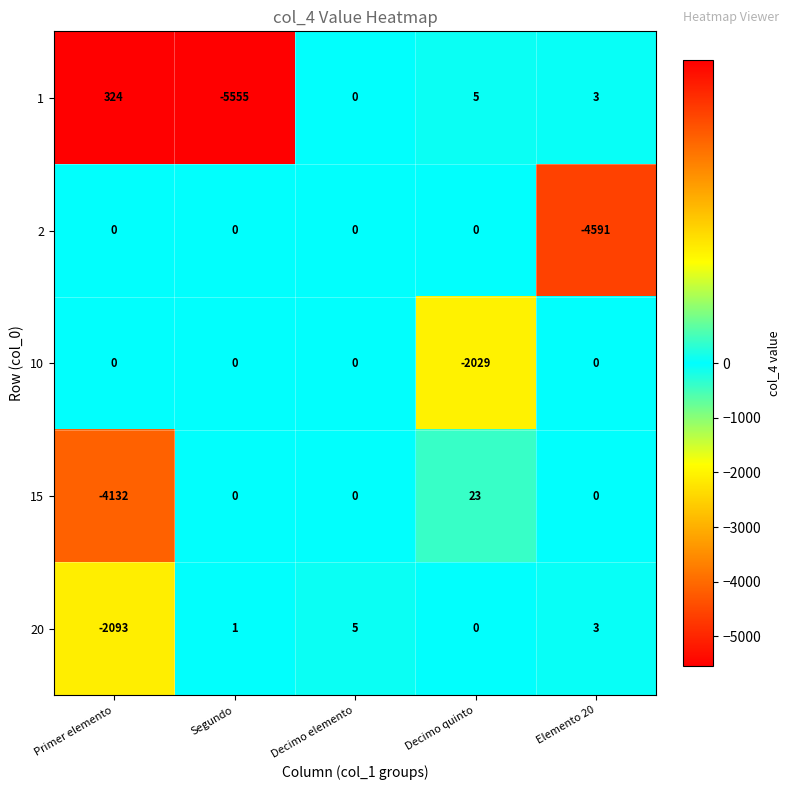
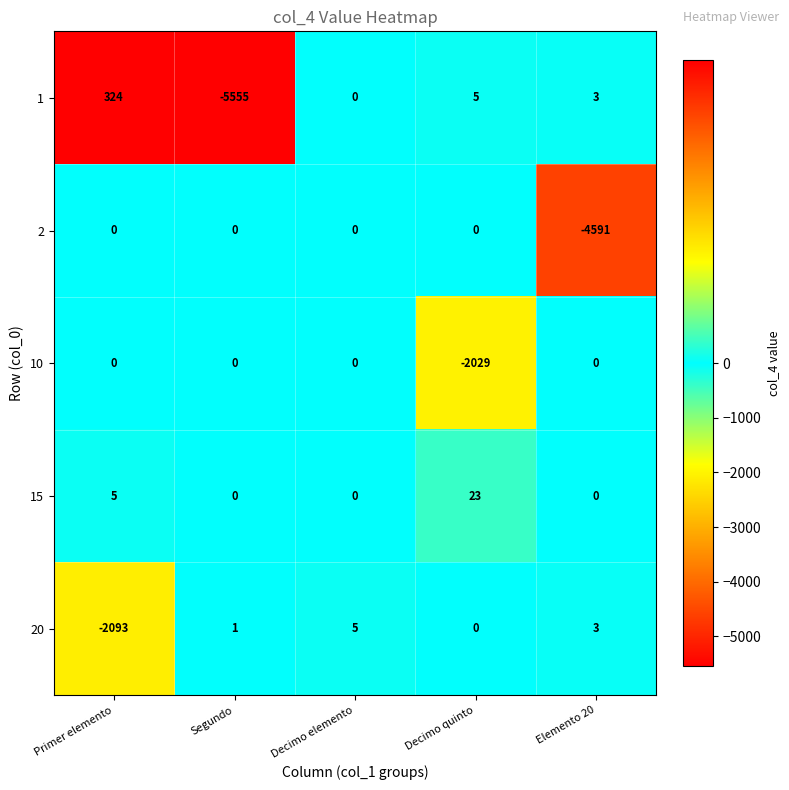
15, Primer elemento: -4132 -> 5
